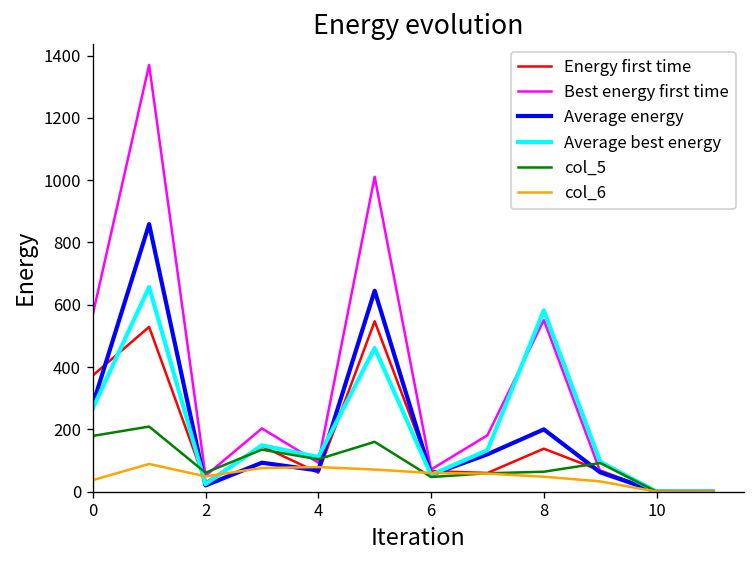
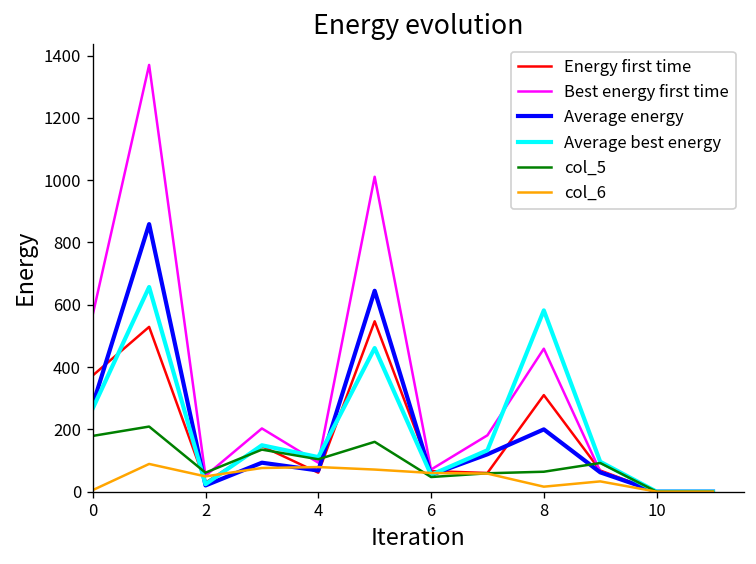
col_6, 0: 40 -> 10
Energy first time, 8: 140 -> 310
Best energy first time, 8: 550 -> 460
col_6, 8: 50 -> 20
